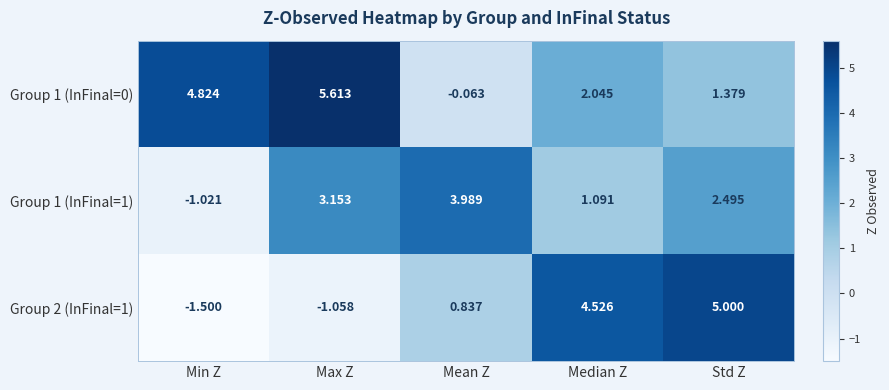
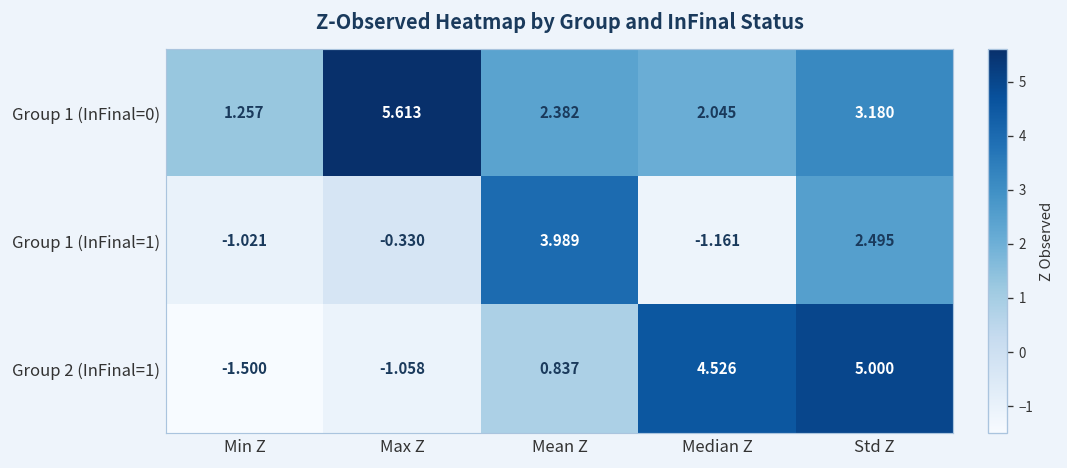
Group 1 (InFinal=0), Min Z: 4.824 -> 1.257
Group 1 (InFinal=0), Mean Z: -0.063 -> 2.382
Group 1 (InFinal=0), Std Z: 1.379 -> 3.180
Group 1 (InFinal=1), Max Z: 3.153 -> -0.330
Group 1 (InFinal=1), Median Z: 1.091 -> -1.161
